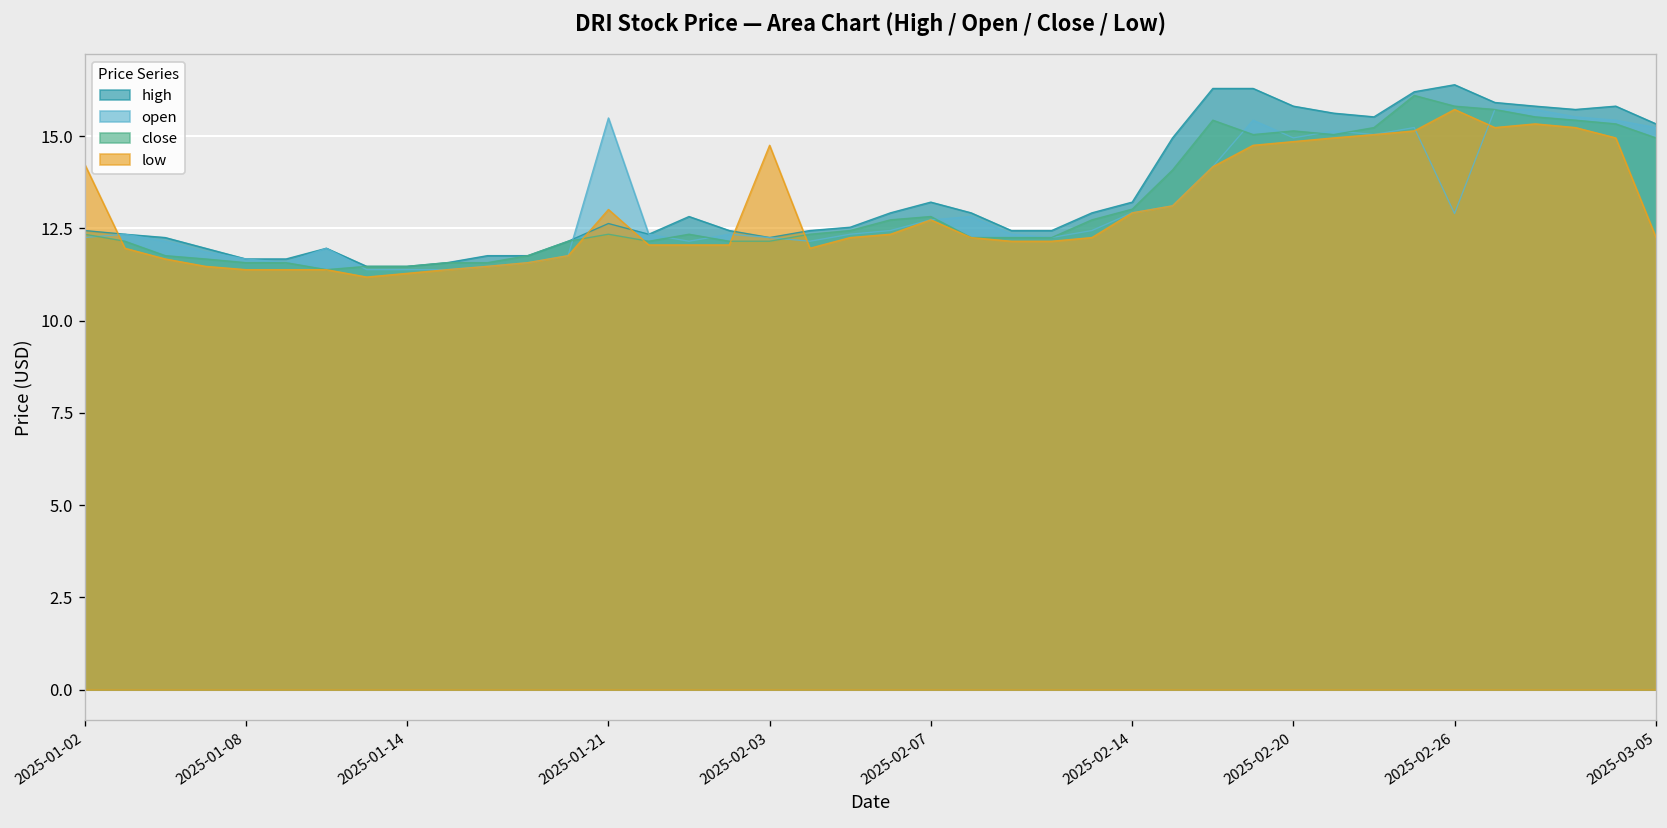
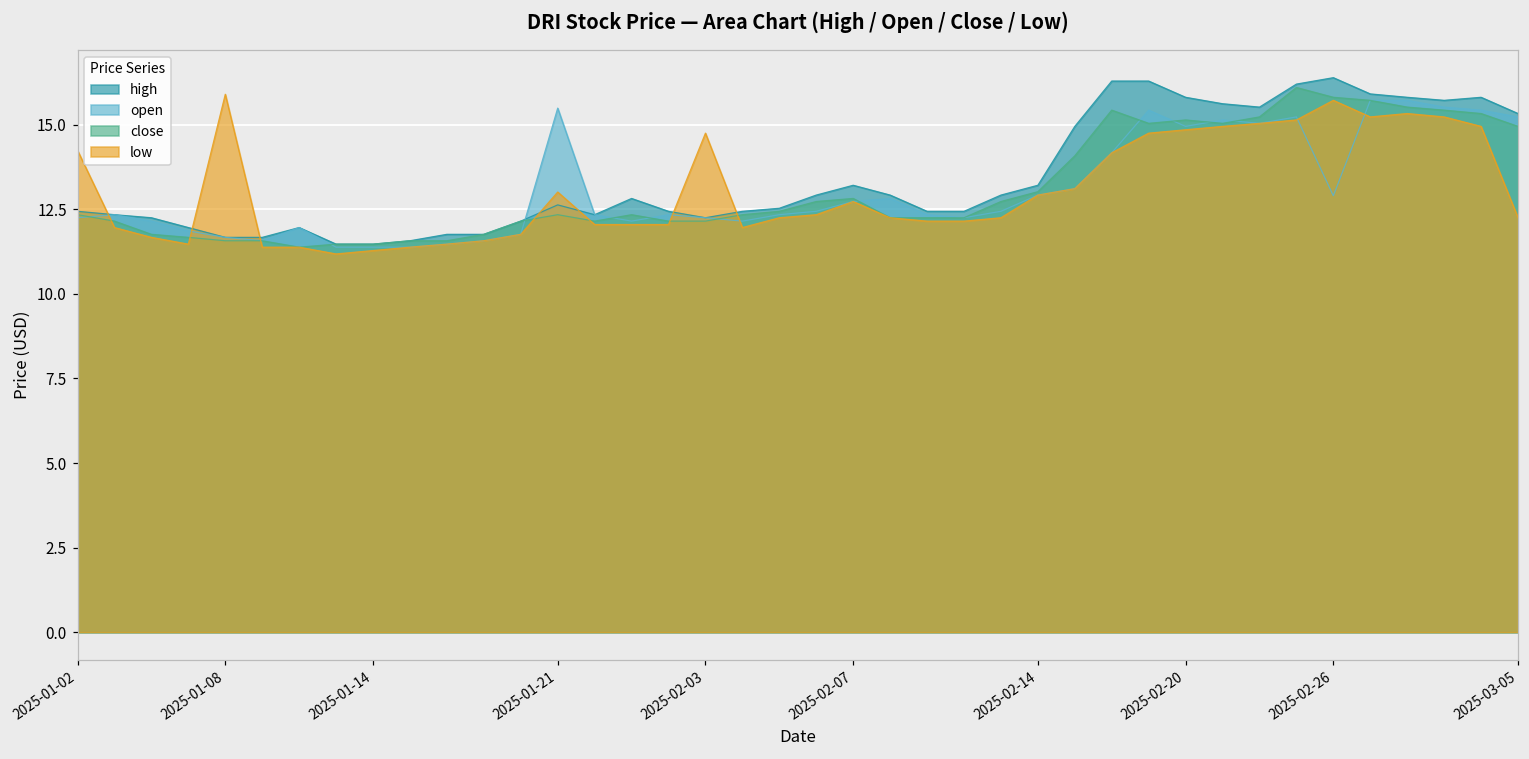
low, 2025-01-08: 11.4 -> 15.9
